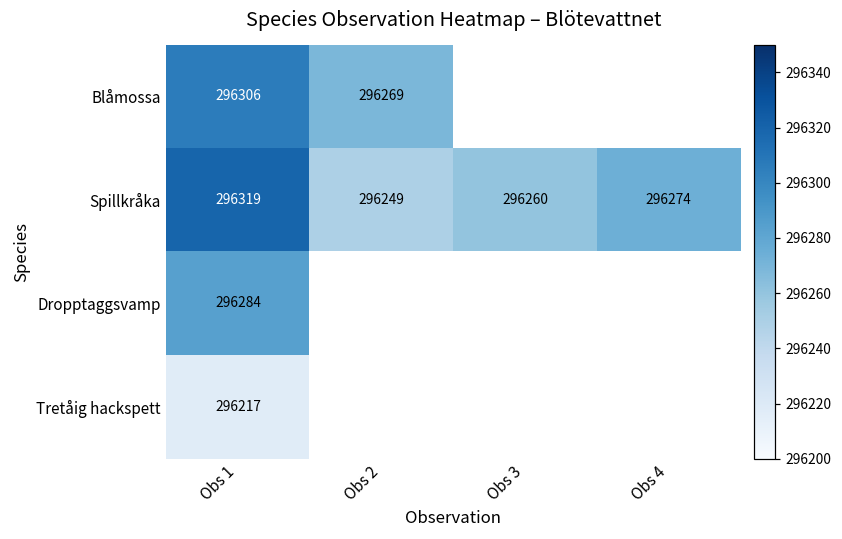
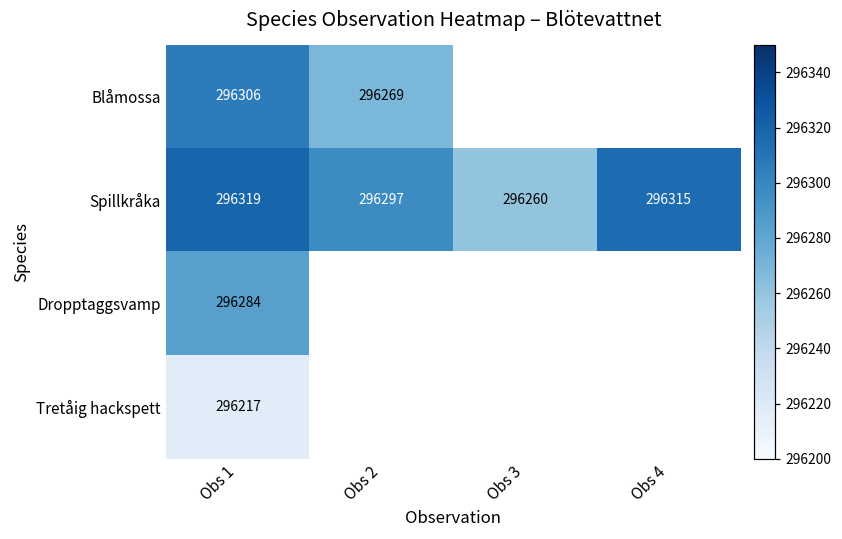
Spillkråka, Obs 2: 296249 -> 296297
Spillkråka, Obs 4: 296274 -> 296315
